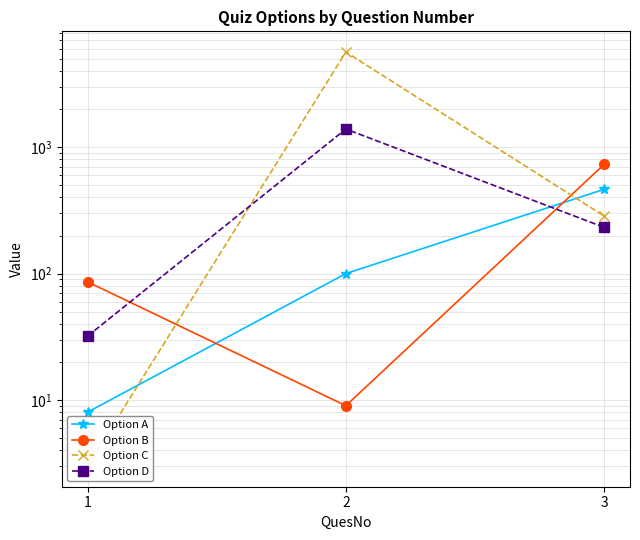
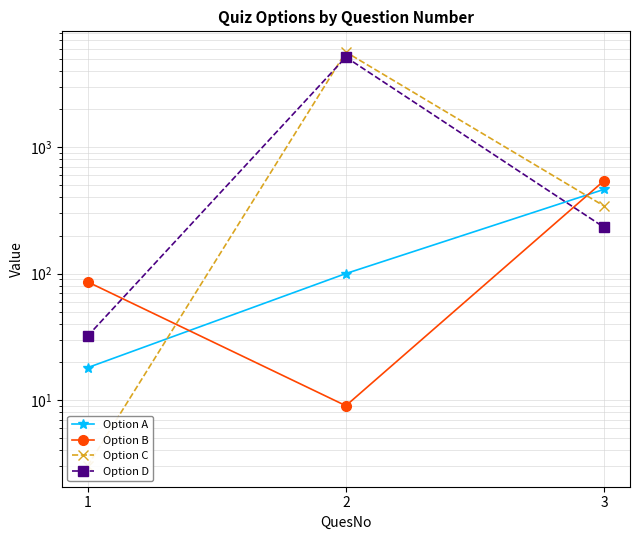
Option A, 1: 8 -> 18
Option D, 2: 1400 -> 5200
Option B, 3: 700 -> 540
Option C, 3: 290 -> 340
